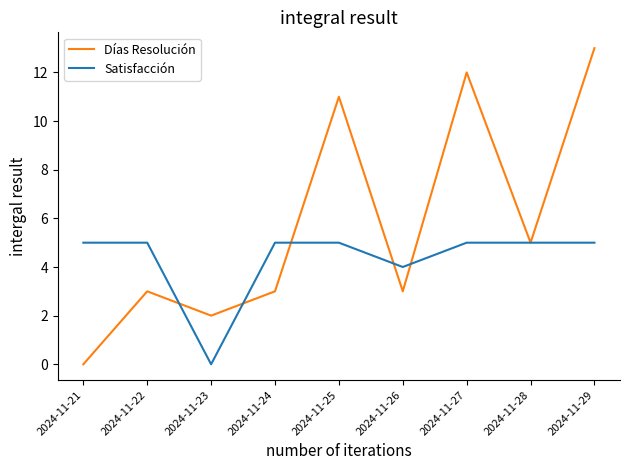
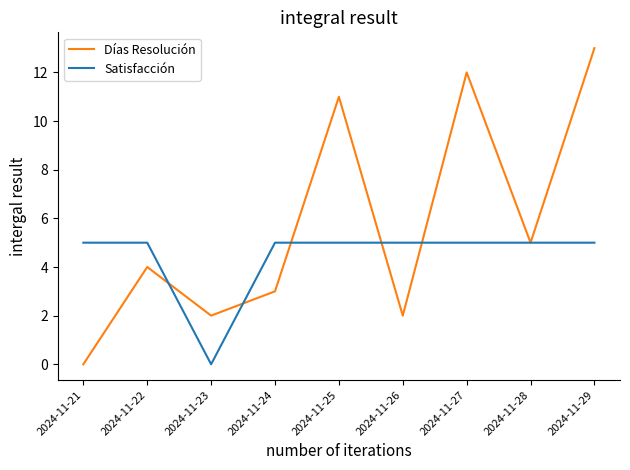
Días Resolución, 2024-11-22: 3 -> 4
Días Resolución, 2024-11-26: 3 -> 2
Satisfacción, 2024-11-26: 4 -> 5
